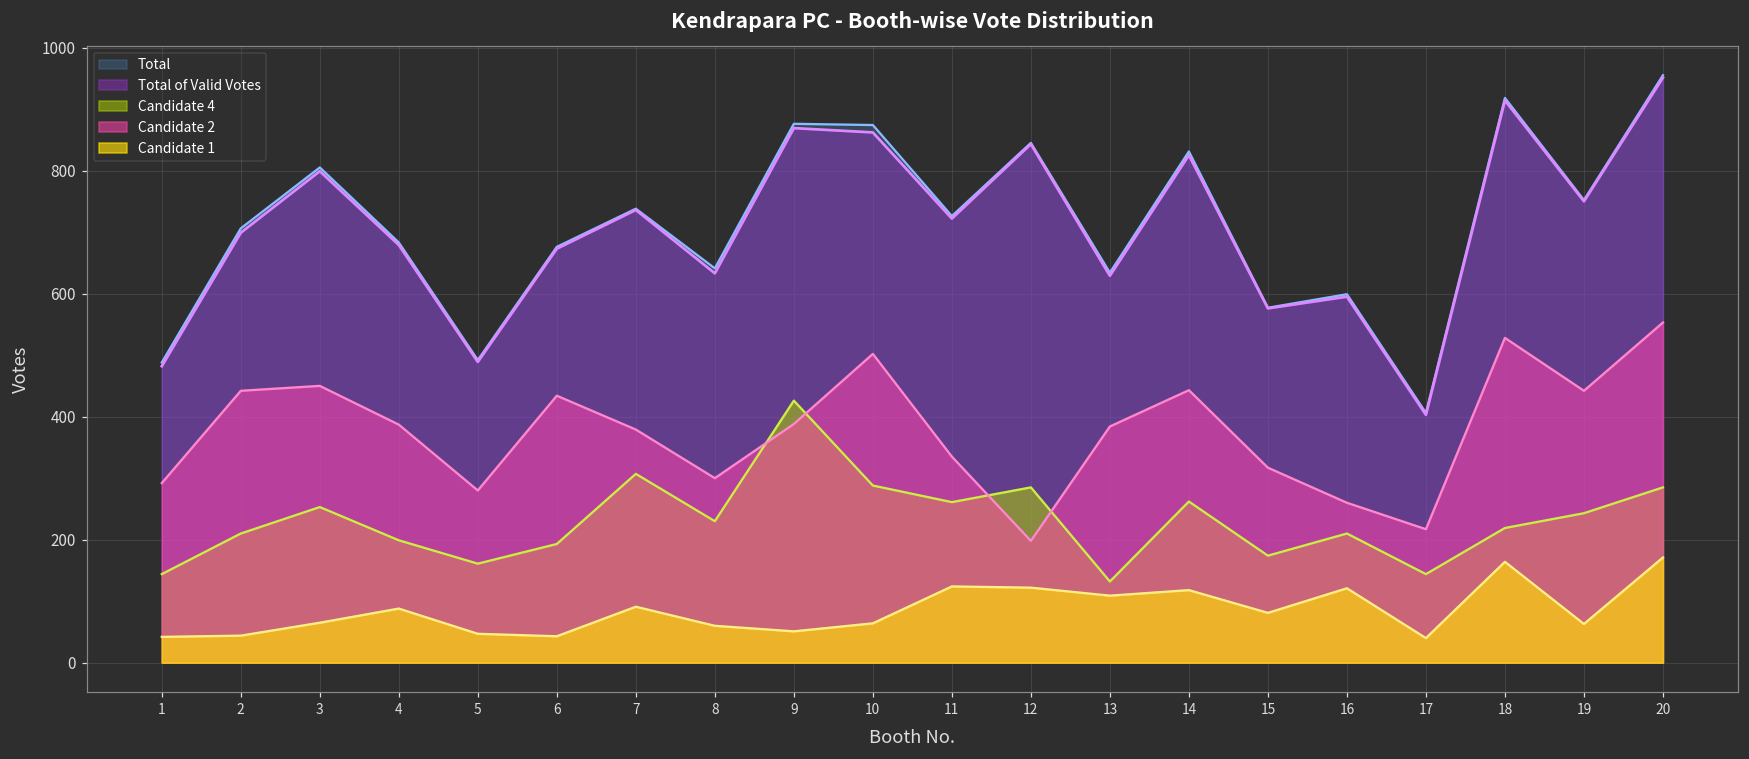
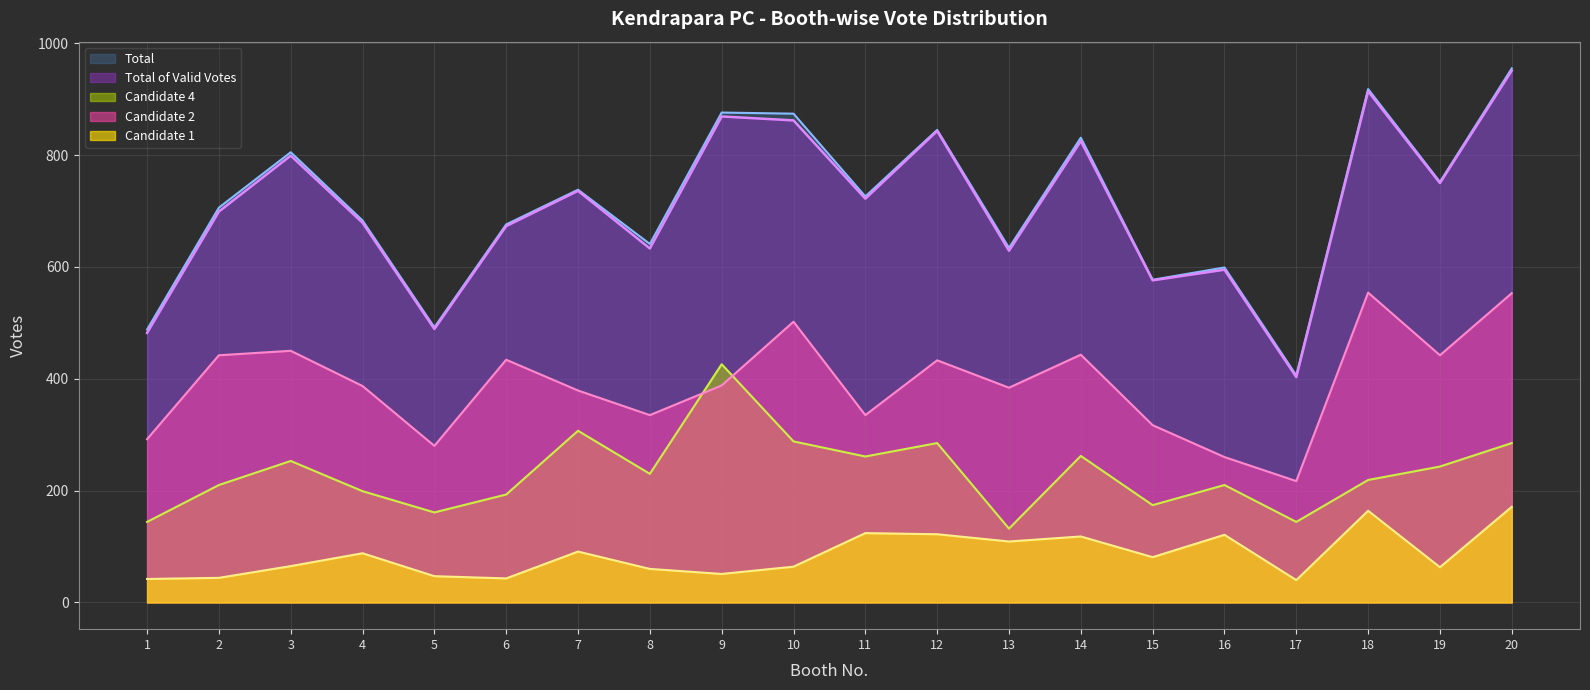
Candidate 2, 8: 300 -> 340
Candidate 2, 12: 200 -> 430
Candidate 2, 18: 530 -> 550
